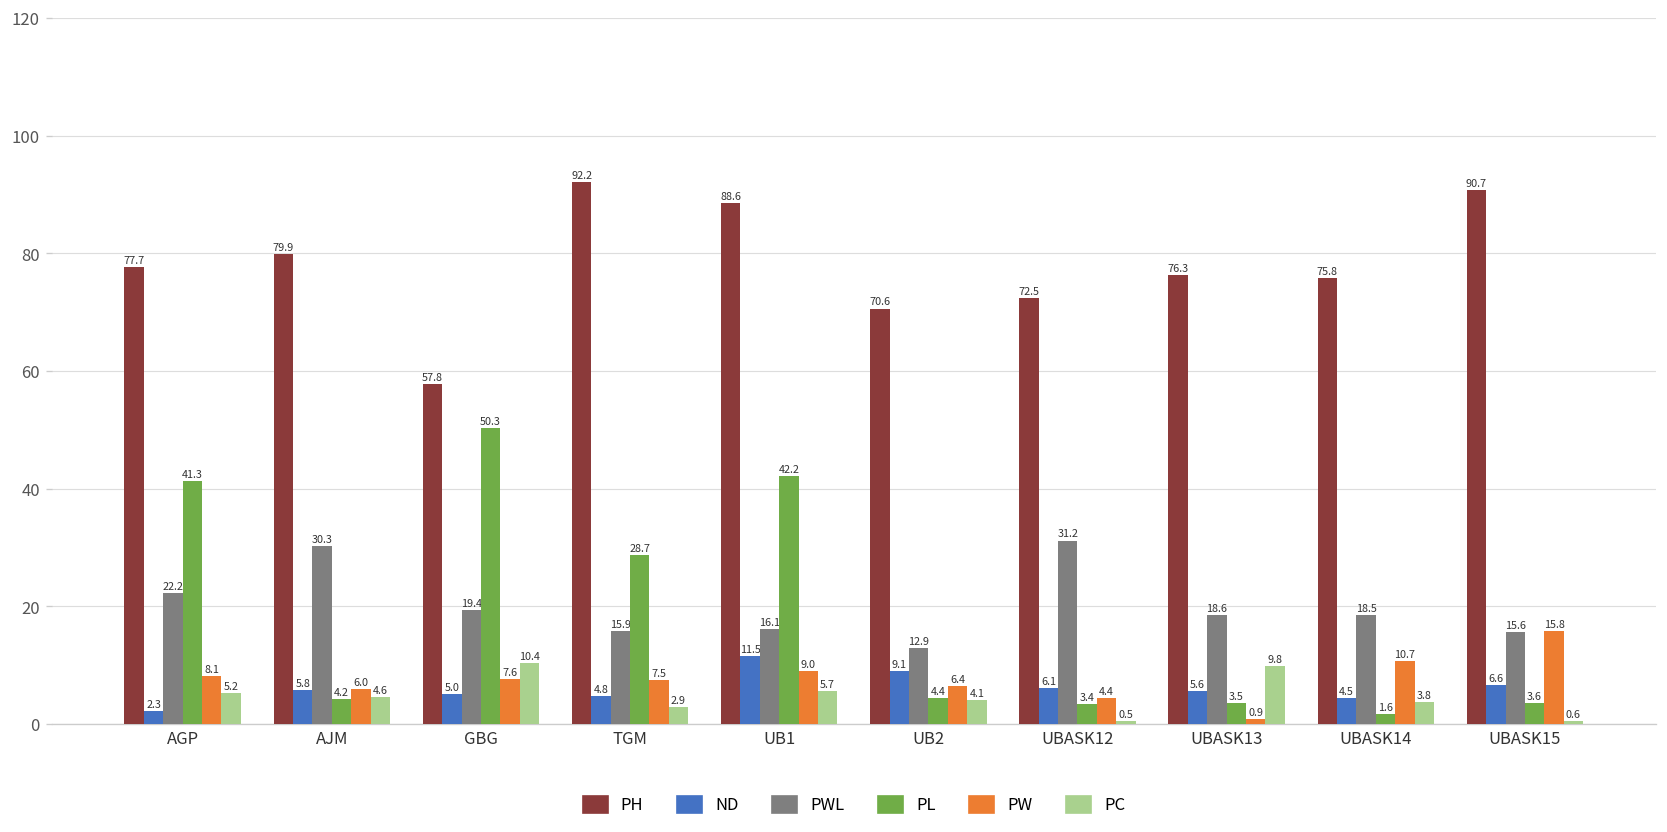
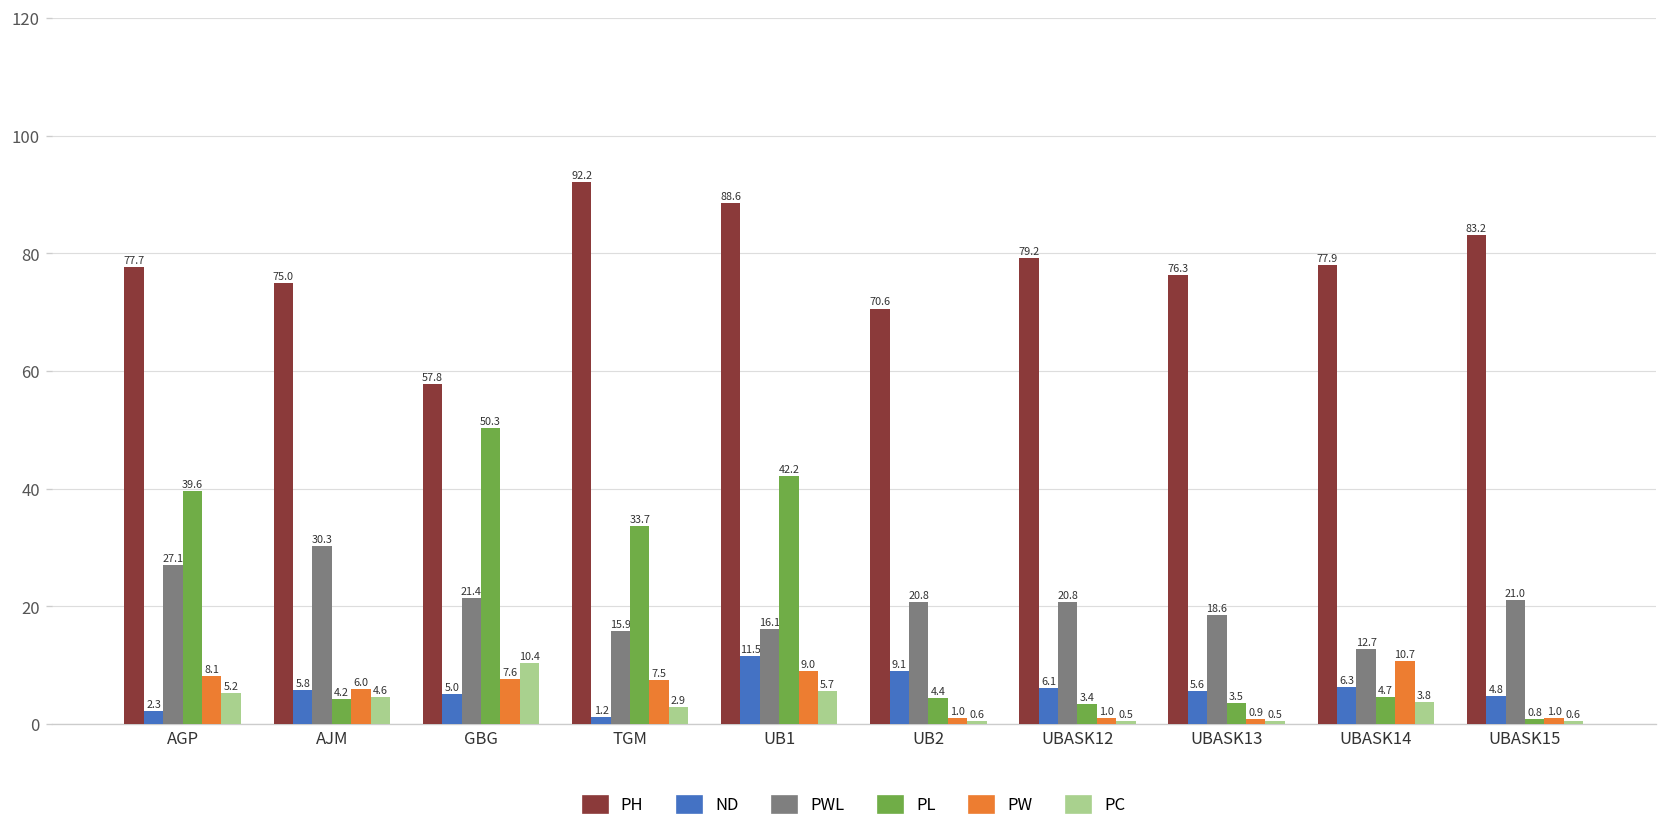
PWL, AGP: 22.2 -> 27.1
PL, AGP: 41.3 -> 39.6
PH, AJM: 79.9 -> 75.0
PWL, GBG: 19.4 -> 21.4
ND, TGM: 4.8 -> 1.2
PL, TGM: 28.7 -> 33.7
PWL, UB2: 12.9 -> 20.8
PW, UB2: 6.4 -> 1.0
PC, UB2: 4.1 -> 0.6
PH, UBASK12: 72.5 -> 79.2
PWL, UBASK12: 31.2 -> 20.8
PW, UBASK12: 4.4 -> 1.0
PC, UBASK13: 9.8 -> 0.5
PH, UBASK14: 75.8 -> 77.9
ND, UBASK14: 4.5 -> 6.3
PWL, UBASK14: 18.5 -> 12.7
PL, UBASK14: 1.6 -> 4.7
PH, UBASK15: 90.7 -> 83.2
ND, UBASK15: 6.6 -> 4.8
PWL, UBASK15: 15.6 -> 21.0
PL, UBASK15: 3.6 -> 0.8
PW, UBASK15: 15.8 -> 1.0
